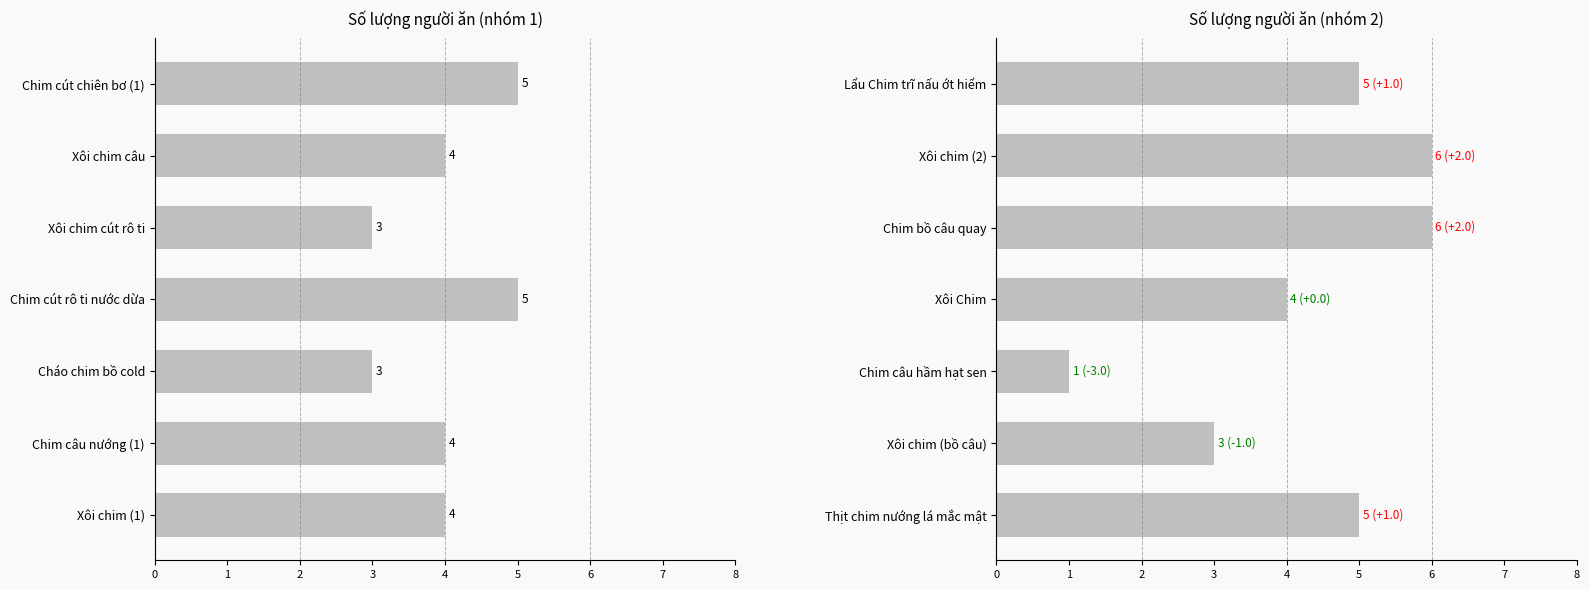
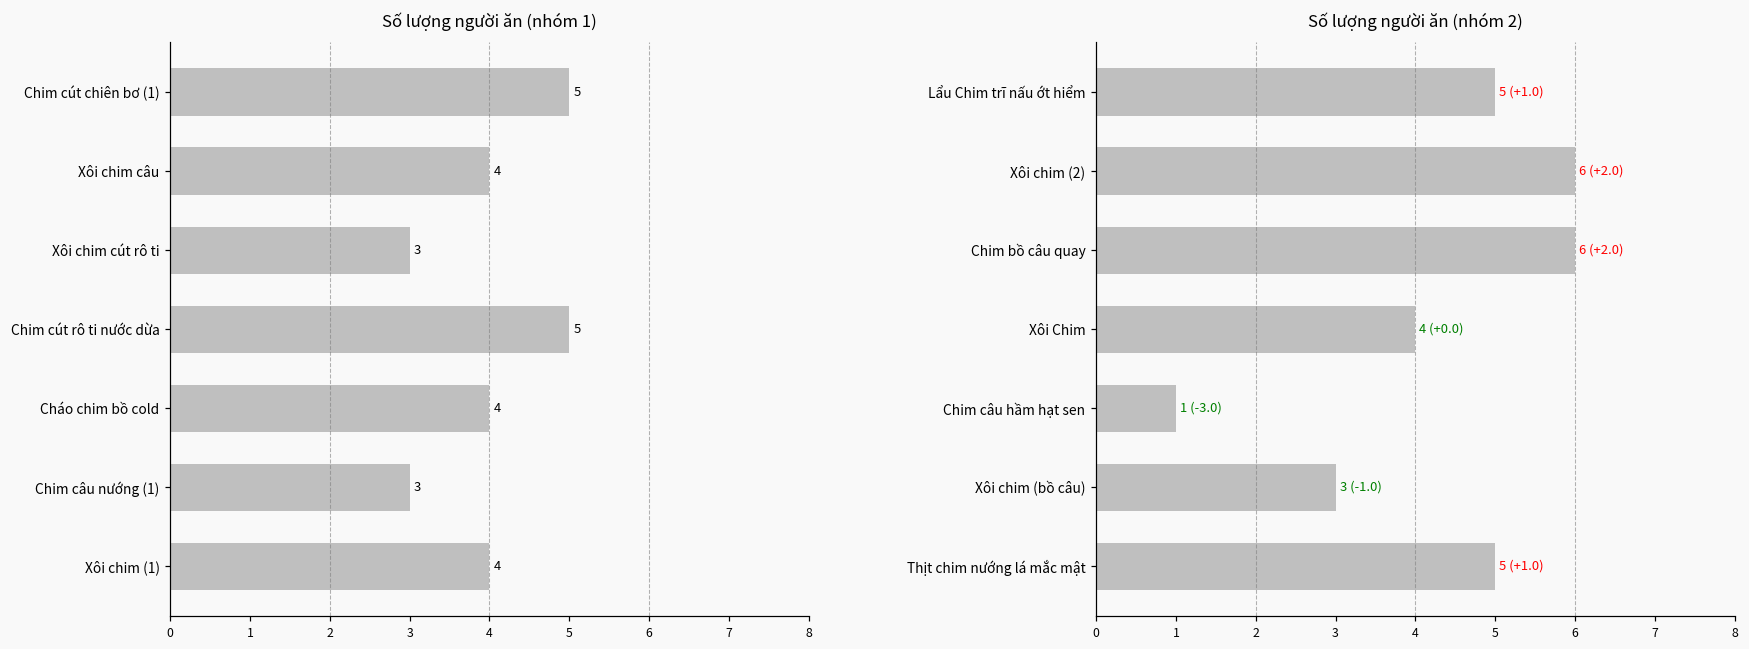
Số lượng người ăn (nhóm 1), Cháo chim bồ cold: 3 -> 4
Số lượng người ăn (nhóm 1), Chim câu nướng (1): 4 -> 3
